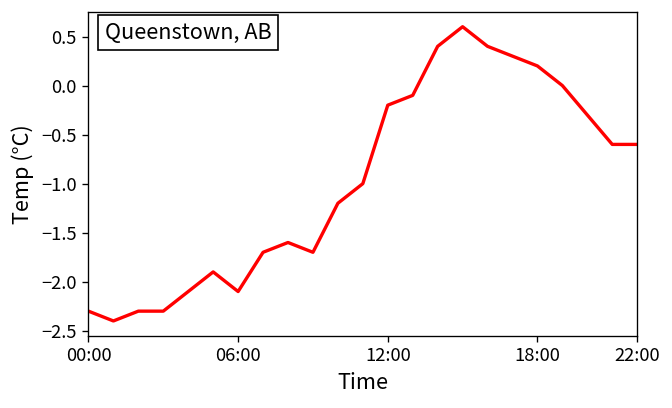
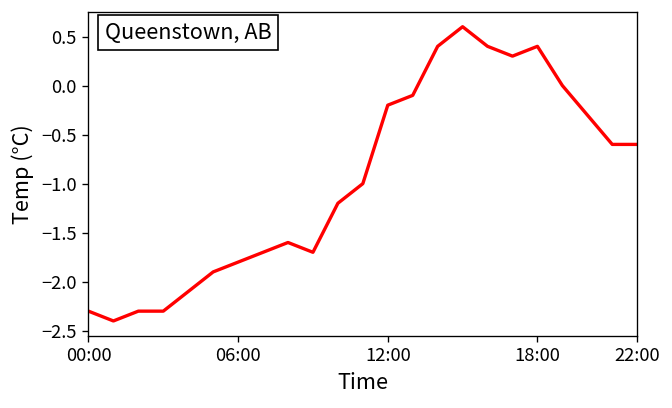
06:00: -2.1 -> -1.8
18:00: 0.2 -> 0.4
